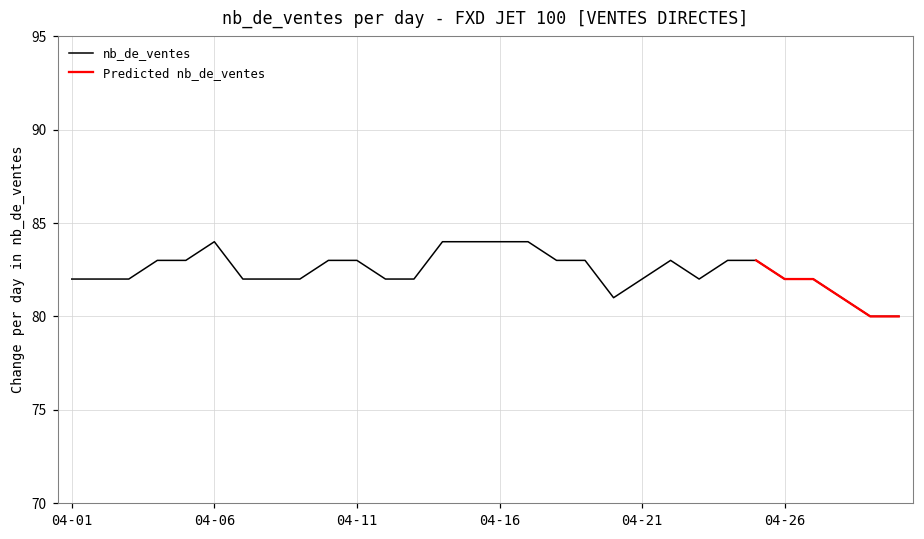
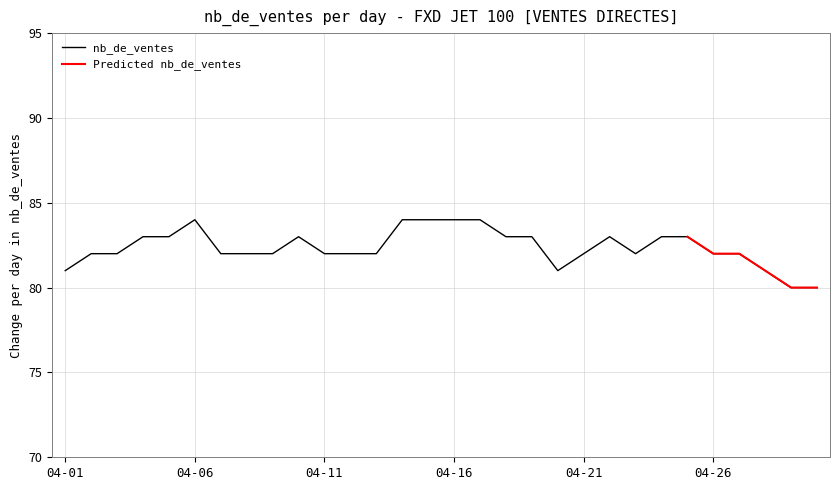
nb_de_ventes, 04-01: 82 -> 81
nb_de_ventes, 04-11: 83 -> 82
